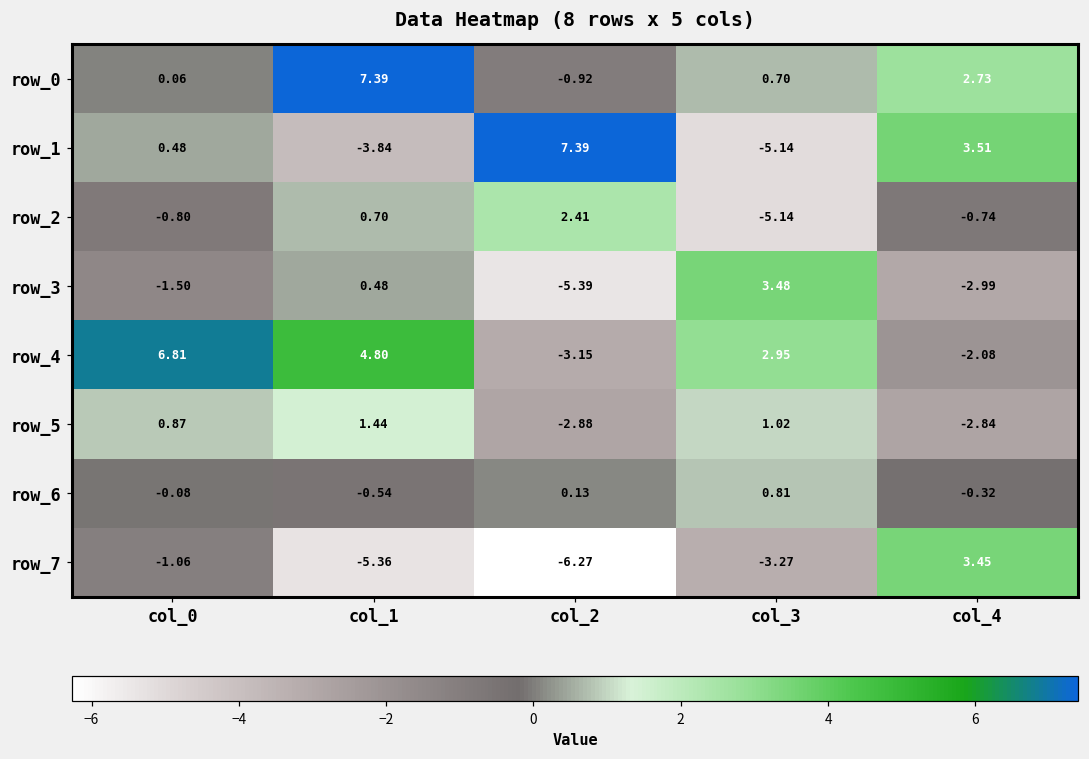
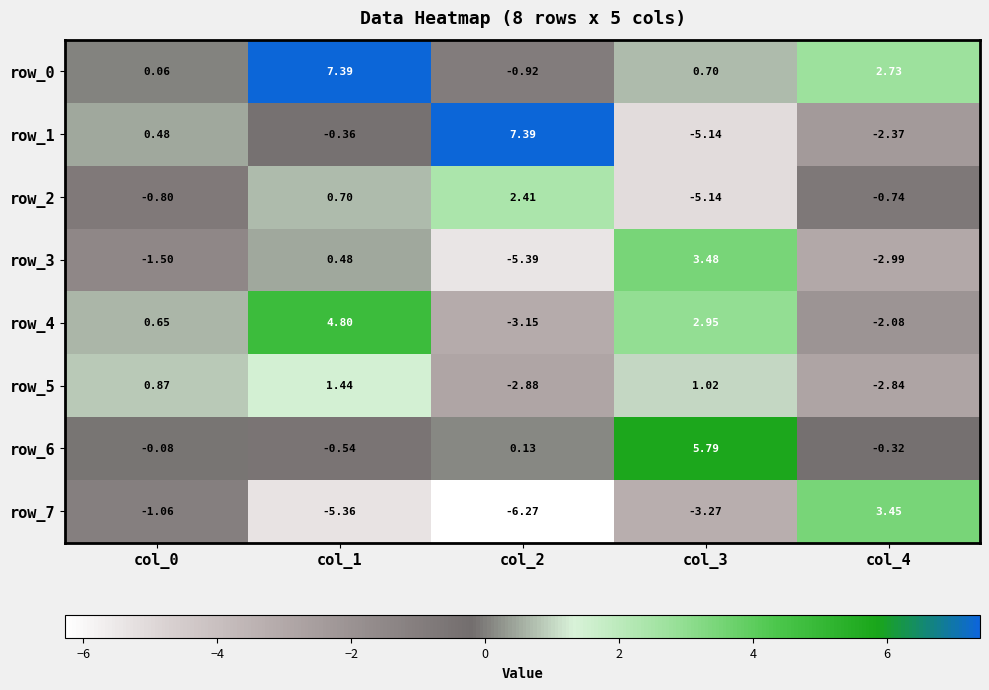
row_1, col_1: -3.84 -> -0.36
row_1, col_4: 3.51 -> -2.37
row_4, col_0: 6.81 -> 0.65
row_6, col_3: 0.81 -> 5.79
